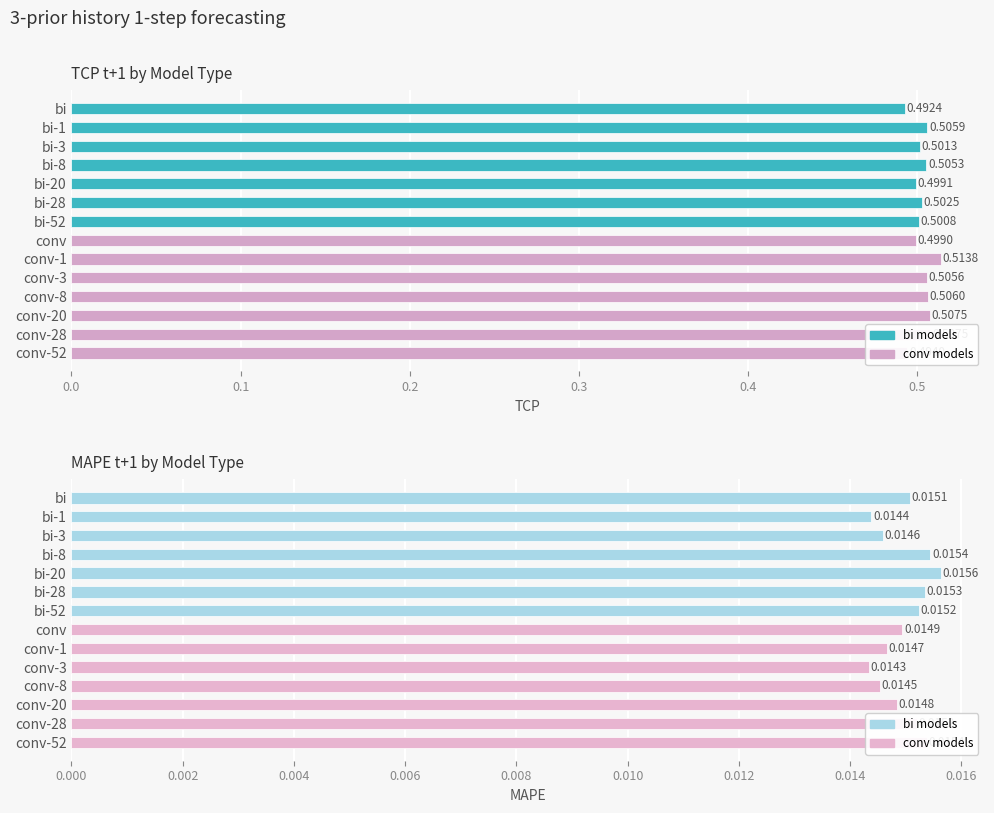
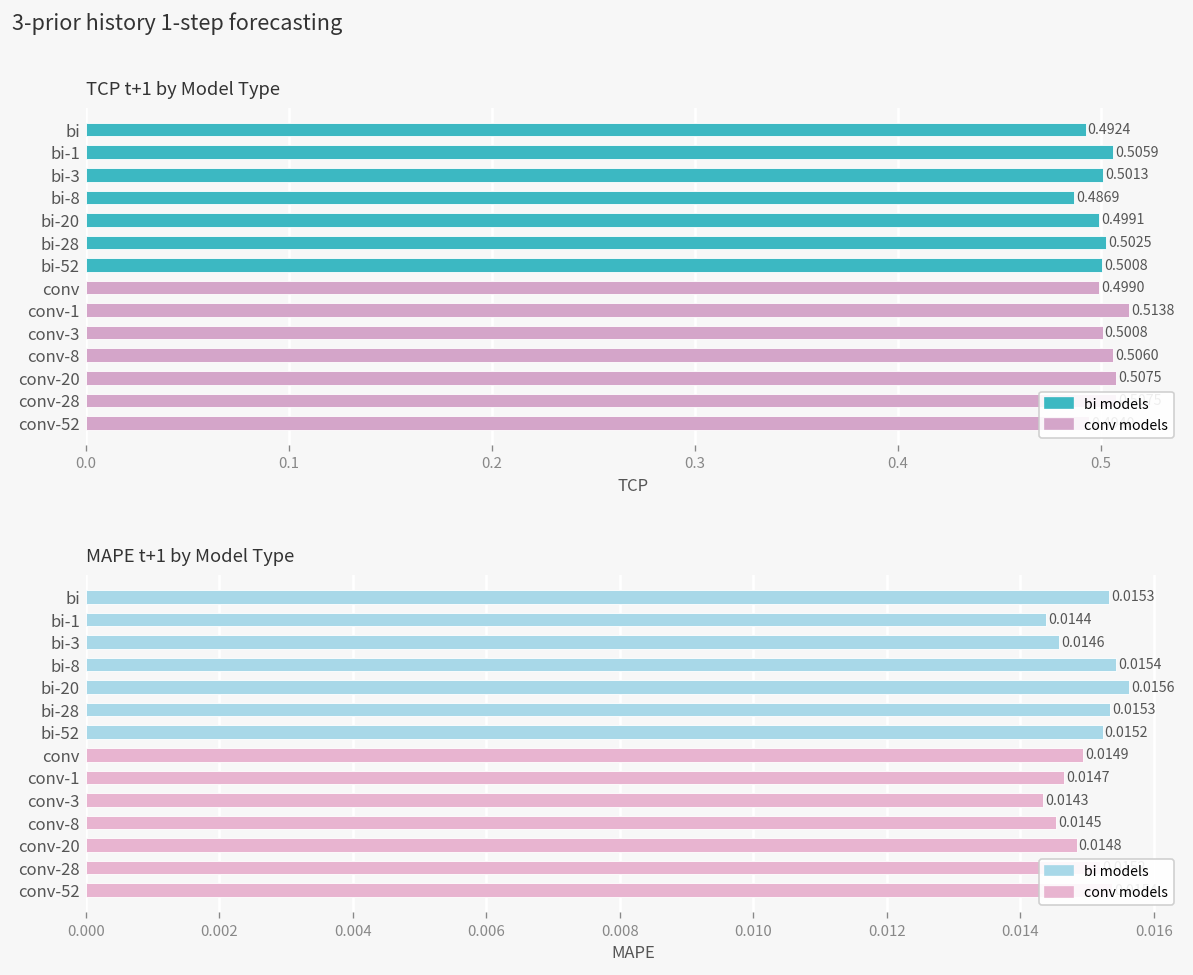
TCP t+1 by Model Type, bi-8: 0.5053 -> 0.4869
TCP t+1 by Model Type, conv-3: 0.5056 -> 0.5008
MAPE t+1 by Model Type, bi: 0.0151 -> 0.0153
